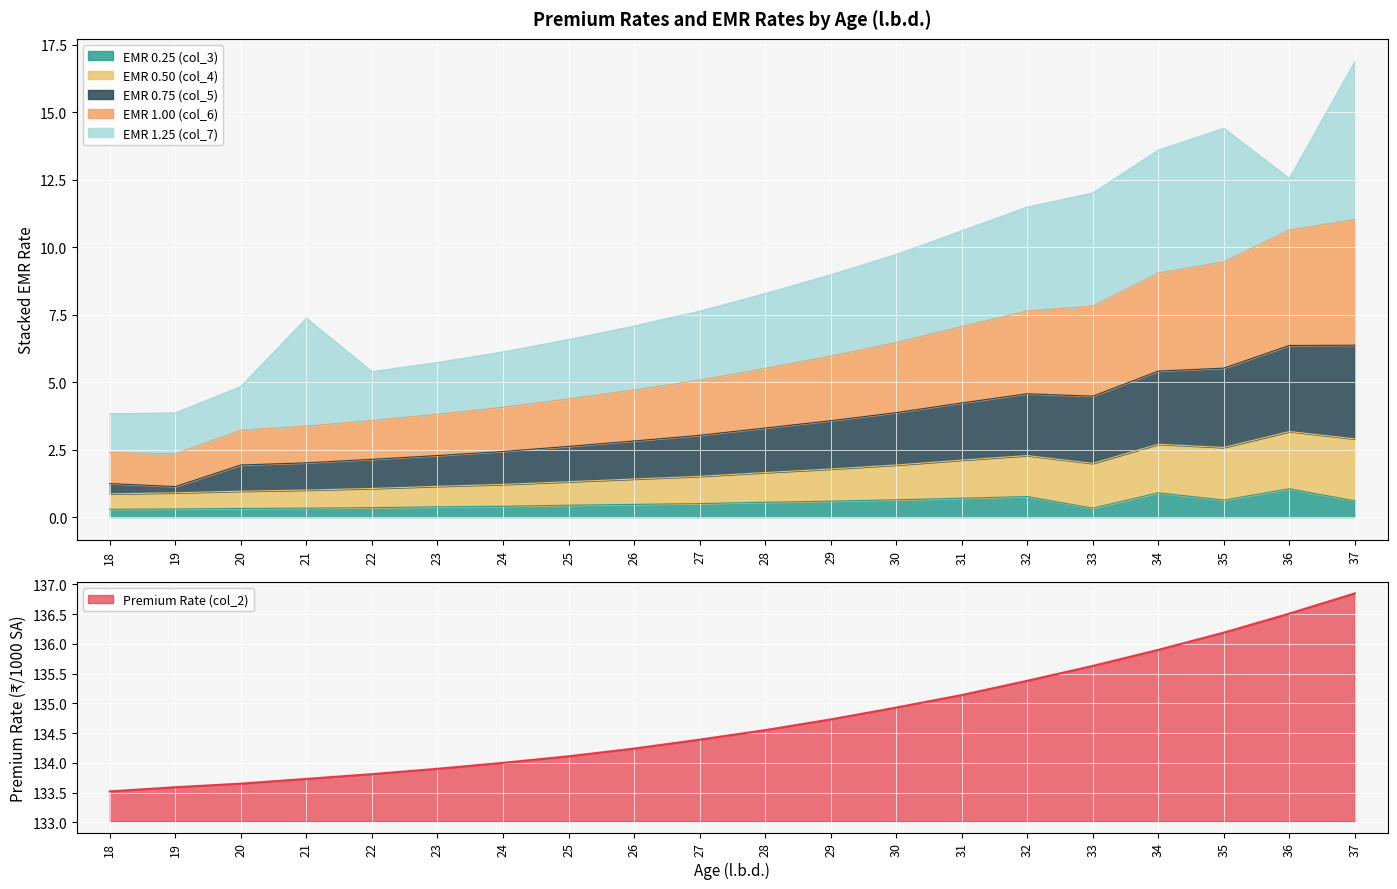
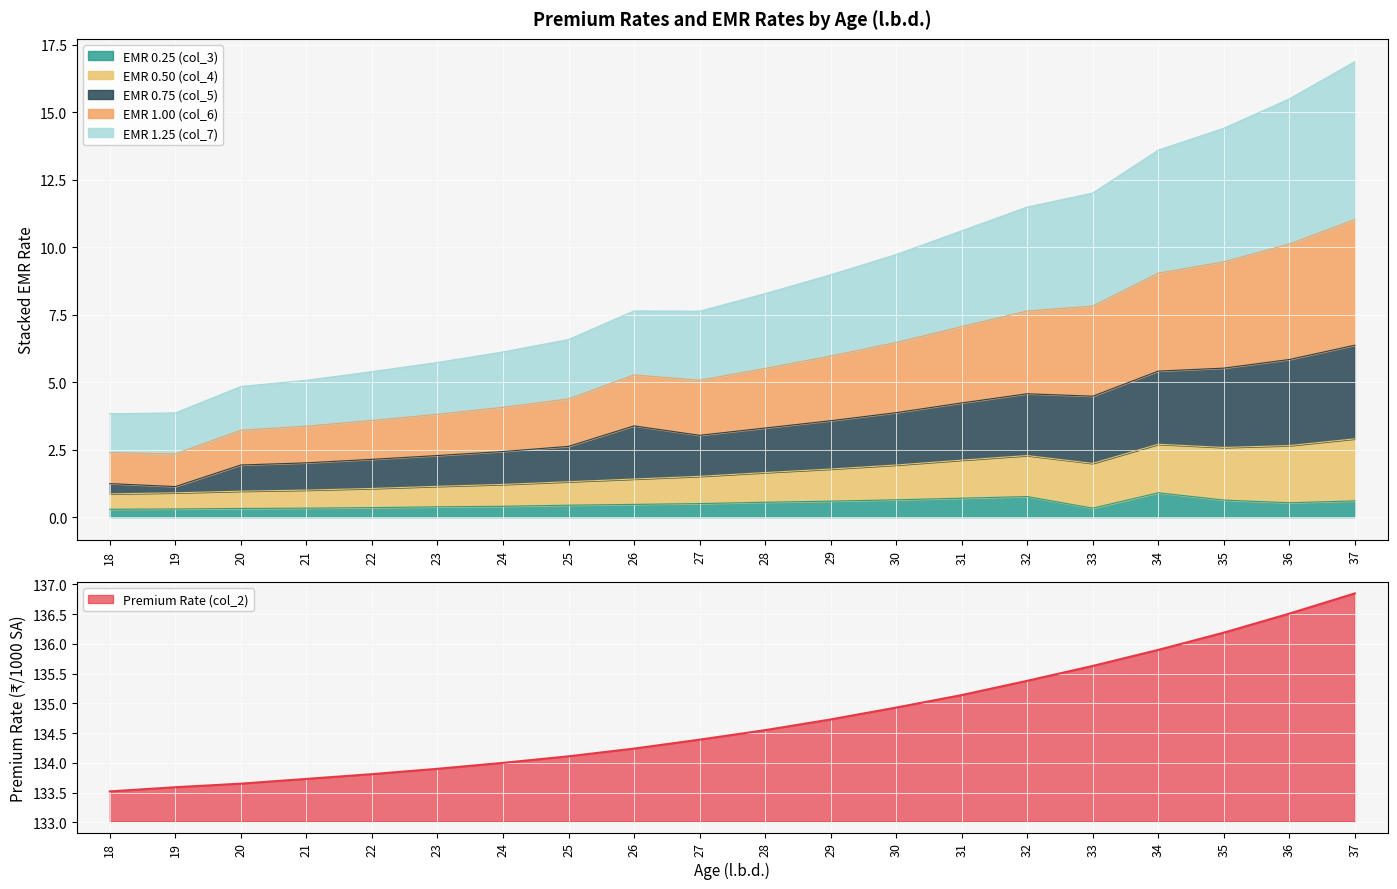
Premium Rates and EMR Rates by Age (l.b.d.), EMR 1.25 (col_7), 21: 4.0 -> 1.7
Premium Rates and EMR Rates by Age (l.b.d.), EMR 0.75 (col_5), 26: 1.4 -> 2.0
Premium Rates and EMR Rates by Age (l.b.d.), EMR 0.25 (col_3), 36: 1.1 -> 0.5
Premium Rates and EMR Rates by Age (l.b.d.), EMR 1.25 (col_7), 36: 1.9 -> 5.4
